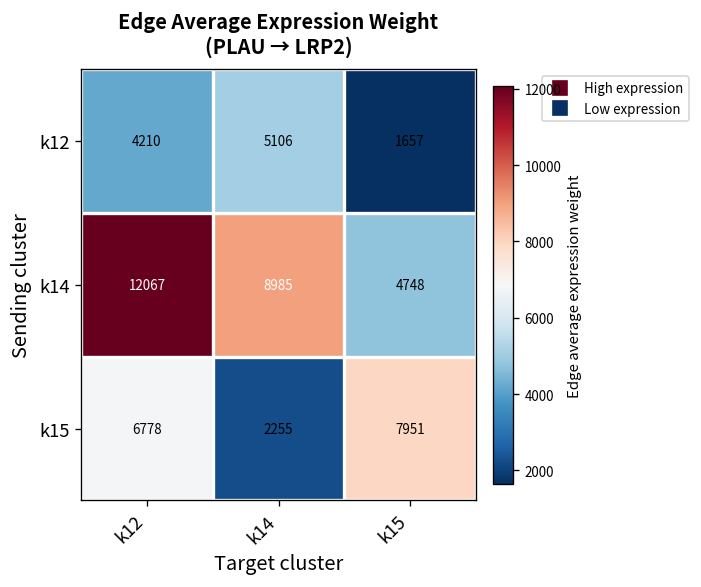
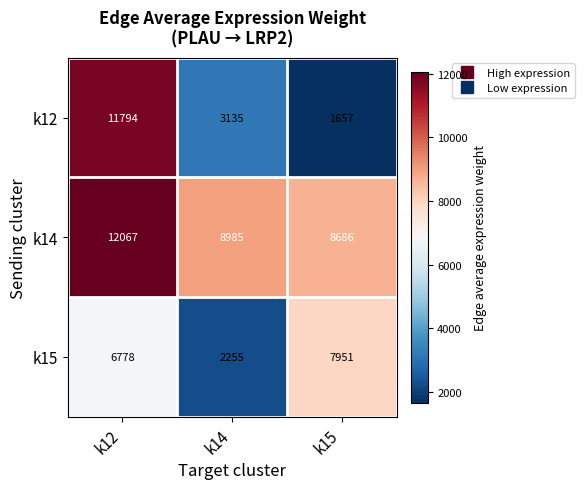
k12, k12: 4210 -> 11794
k12, k14: 5106 -> 3135
k14, k15: 4748 -> 8686
